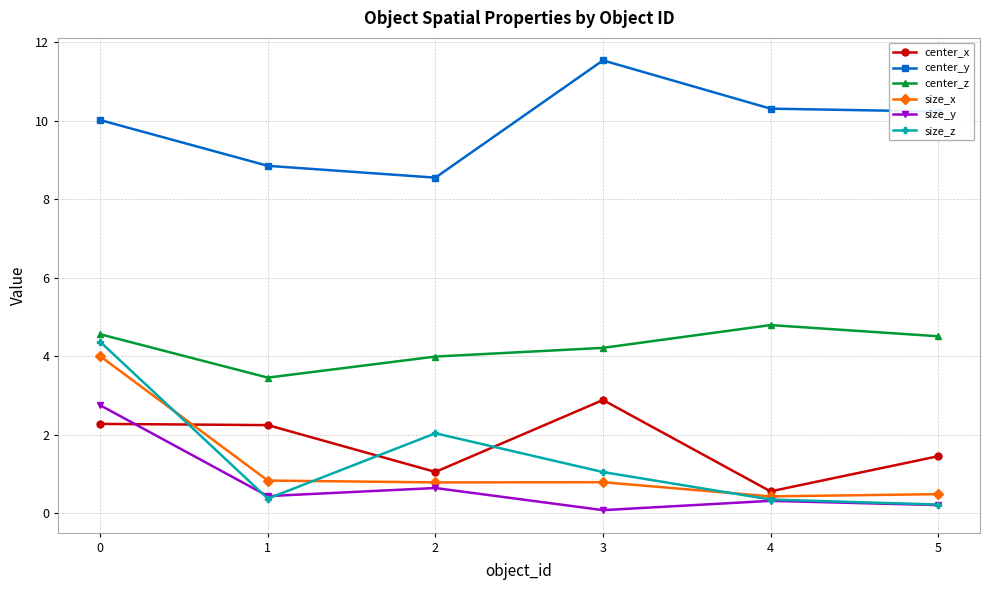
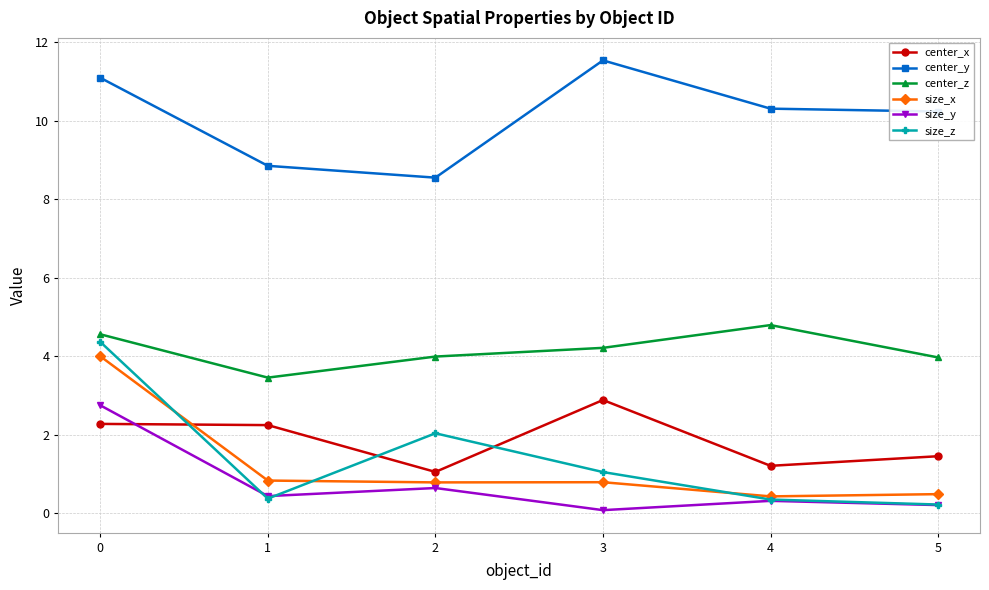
center_y, 0: 10.0 -> 11.1
center_x, 4: 0.6 -> 1.2
center_z, 5: 4.5 -> 4.0
